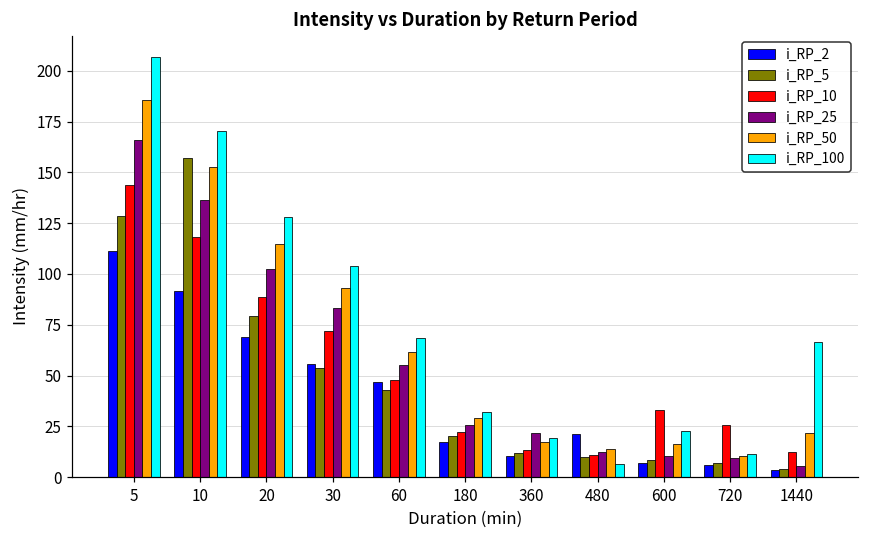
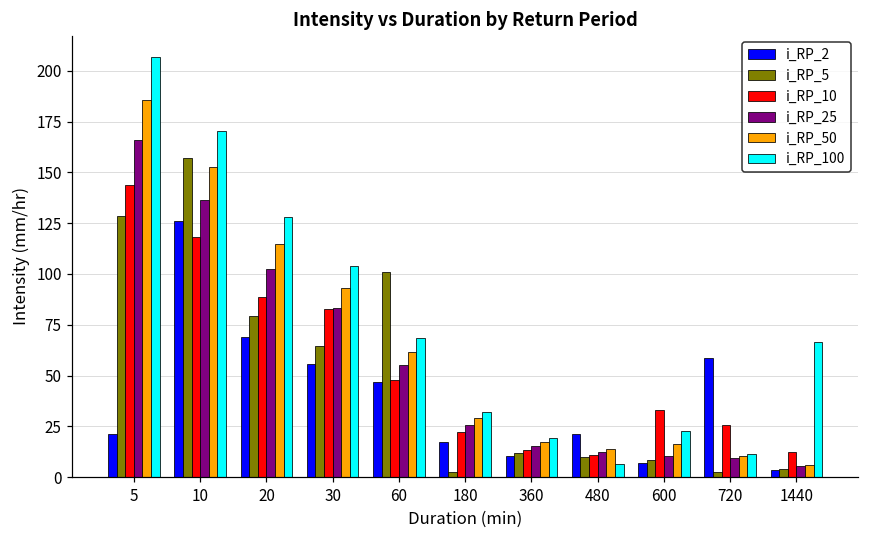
i_RP_2, 5: 111 -> 21
i_RP_2, 10: 91 -> 126
i_RP_5, 30: 54 -> 65
i_RP_10, 30: 72 -> 83
i_RP_5, 60: 43 -> 101
i_RP_5, 180: 20 -> 2
i_RP_25, 360: 22 -> 16
i_RP_2, 720: 6 -> 59
i_RP_5, 720: 7 -> 2
i_RP_50, 1440: 22 -> 6
